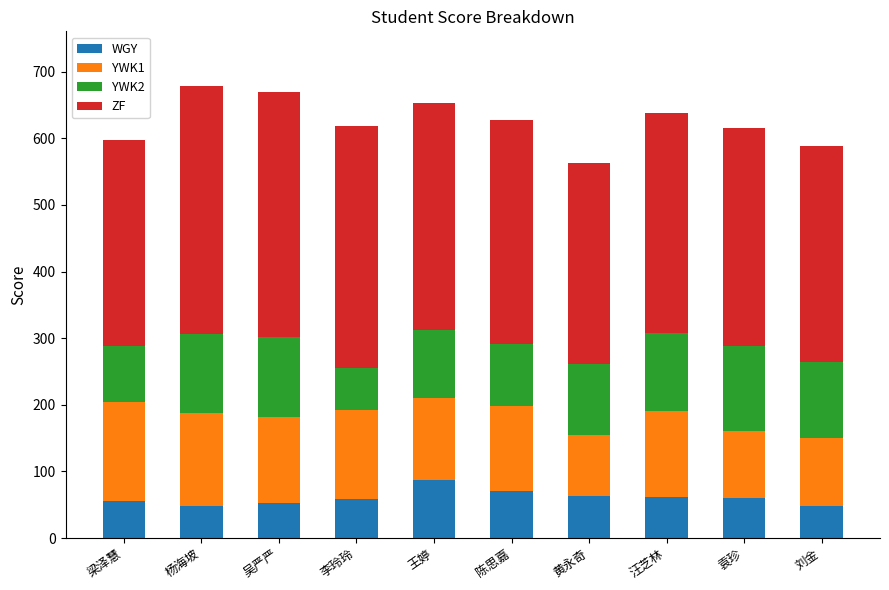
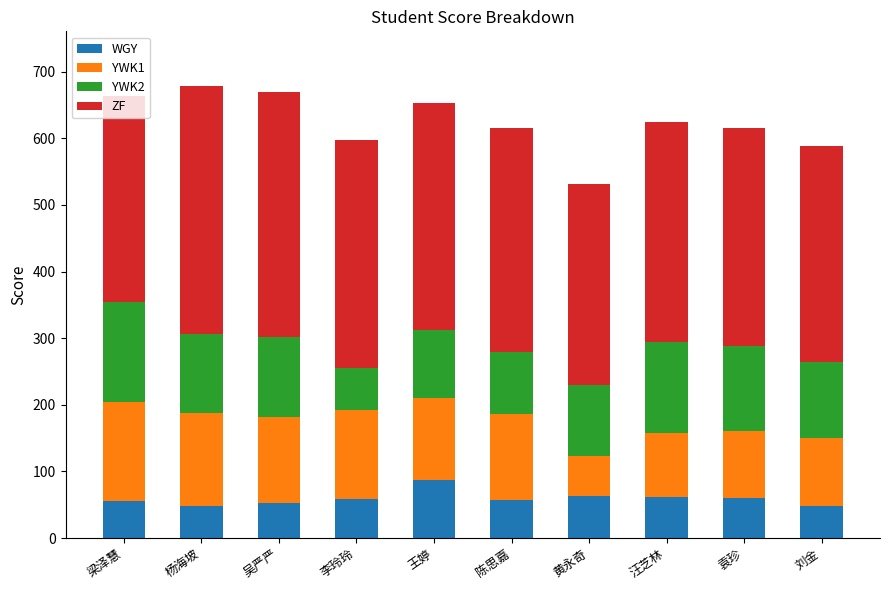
YWK2, 梁泽慧: 80 -> 150
ZF, 李玲玲: 360 -> 340
WGY, 陈思嘉: 70 -> 60
YWK1, 黄永奇: 90 -> 60
YWK1, 汪芝林: 130 -> 100
YWK2, 汪芝林: 120 -> 140
